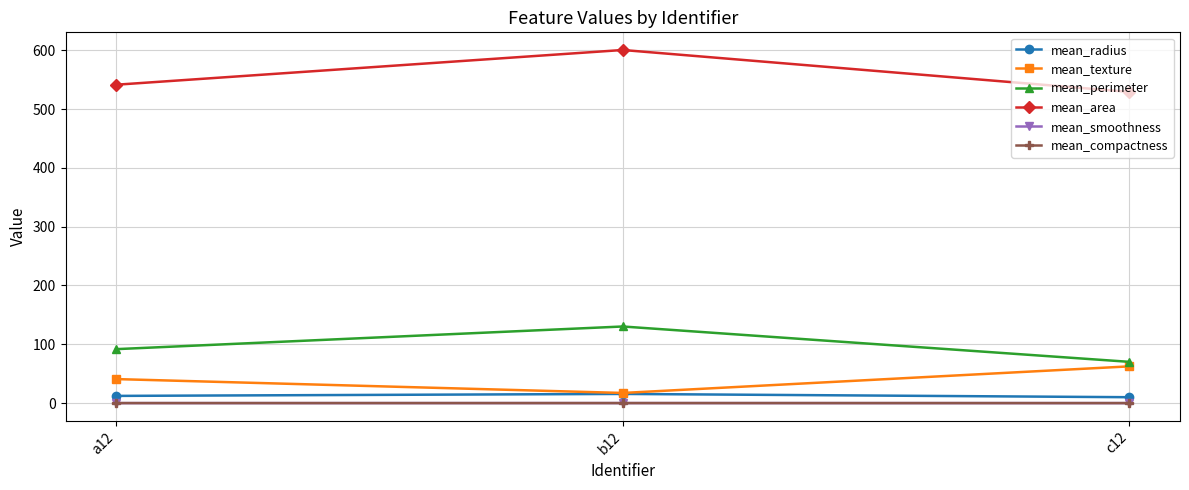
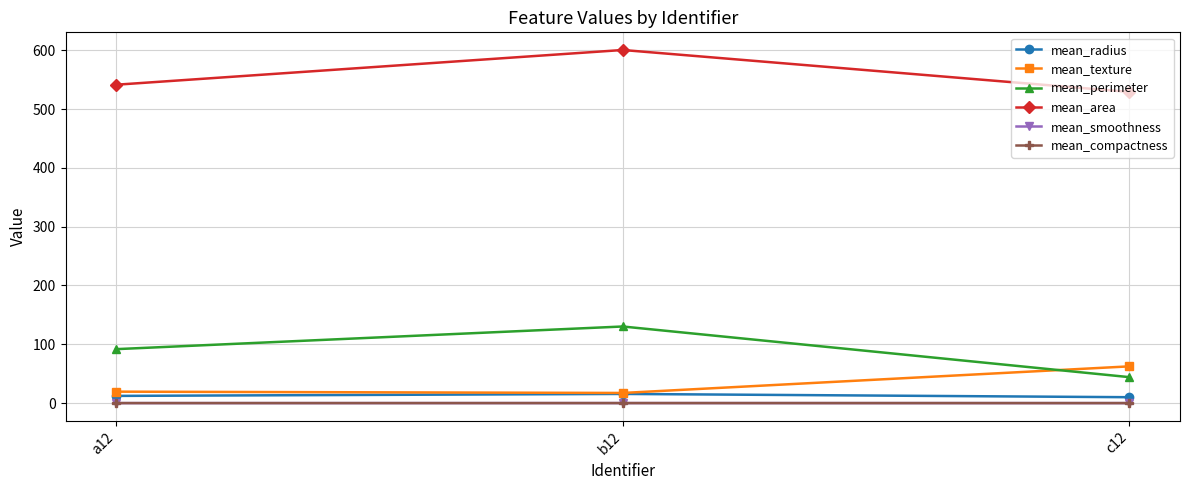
mean_texture, a12: 40 -> 20
mean_perimeter, c12: 70 -> 40
